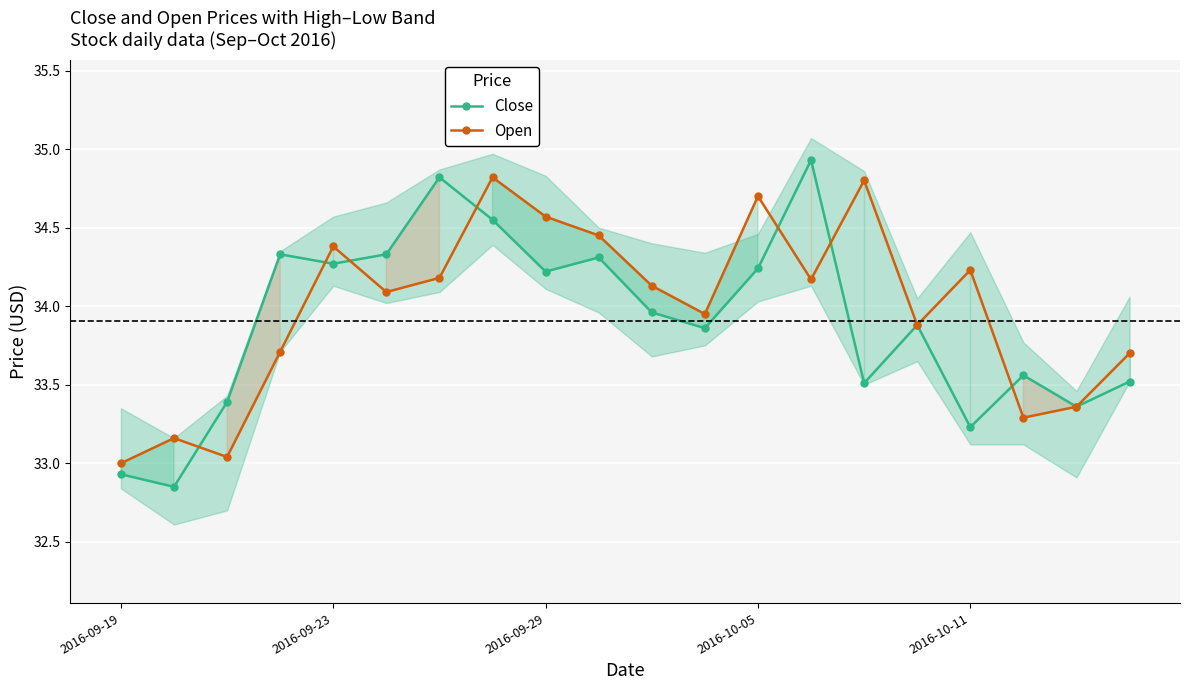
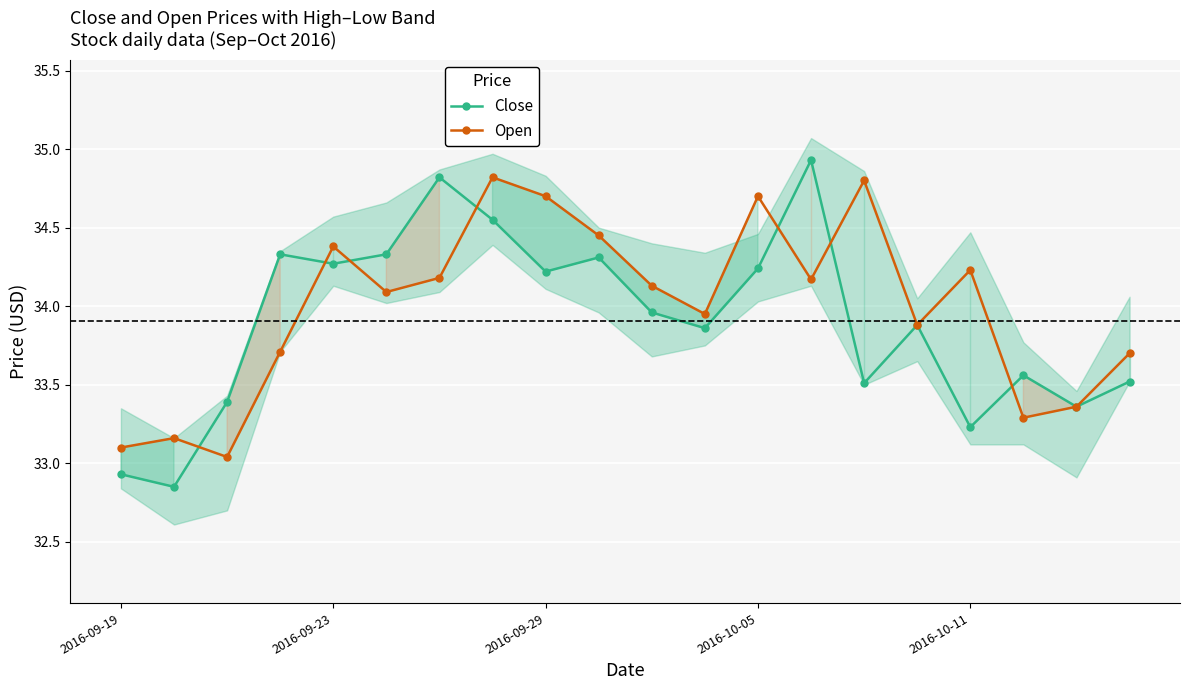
Open, 2016-09-19: 33.0 -> 33.1
Open, 2016-09-29: 34.57 -> 34.70
